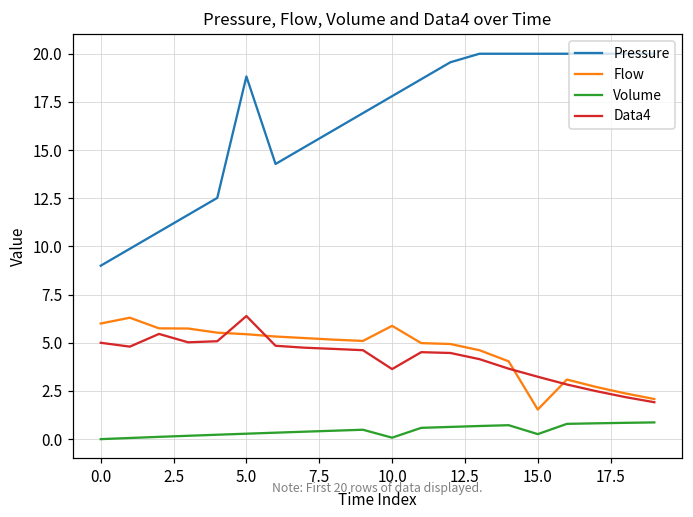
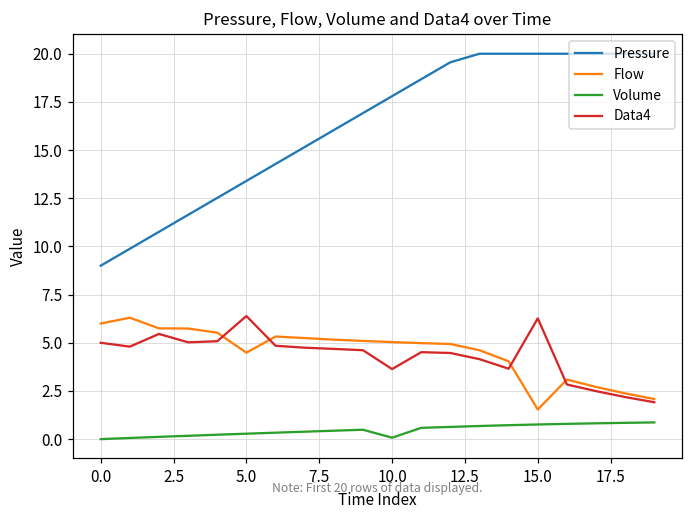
Pressure, 5.0: 18.8 -> 13.4
Flow, 5.0: 5.4 -> 4.5
Flow, 10.0: 5.9 -> 5.0
Volume, 15.0: 0.3 -> 0.8
Data4, 15.0: 3.2 -> 6.3
